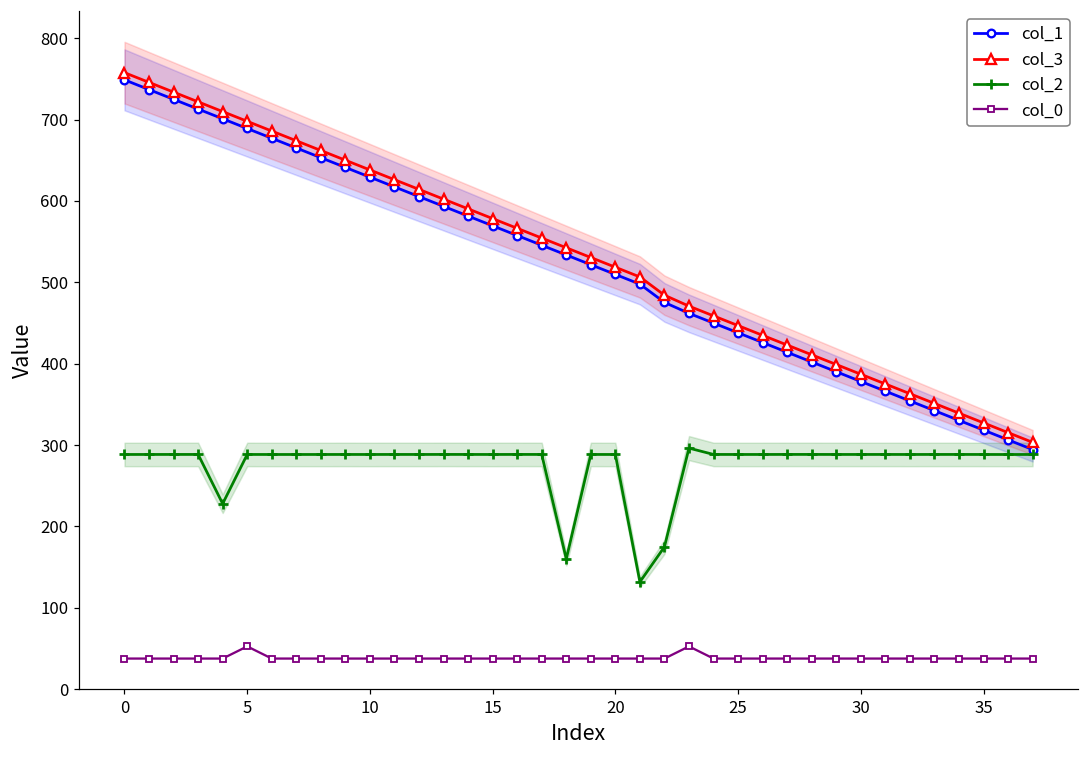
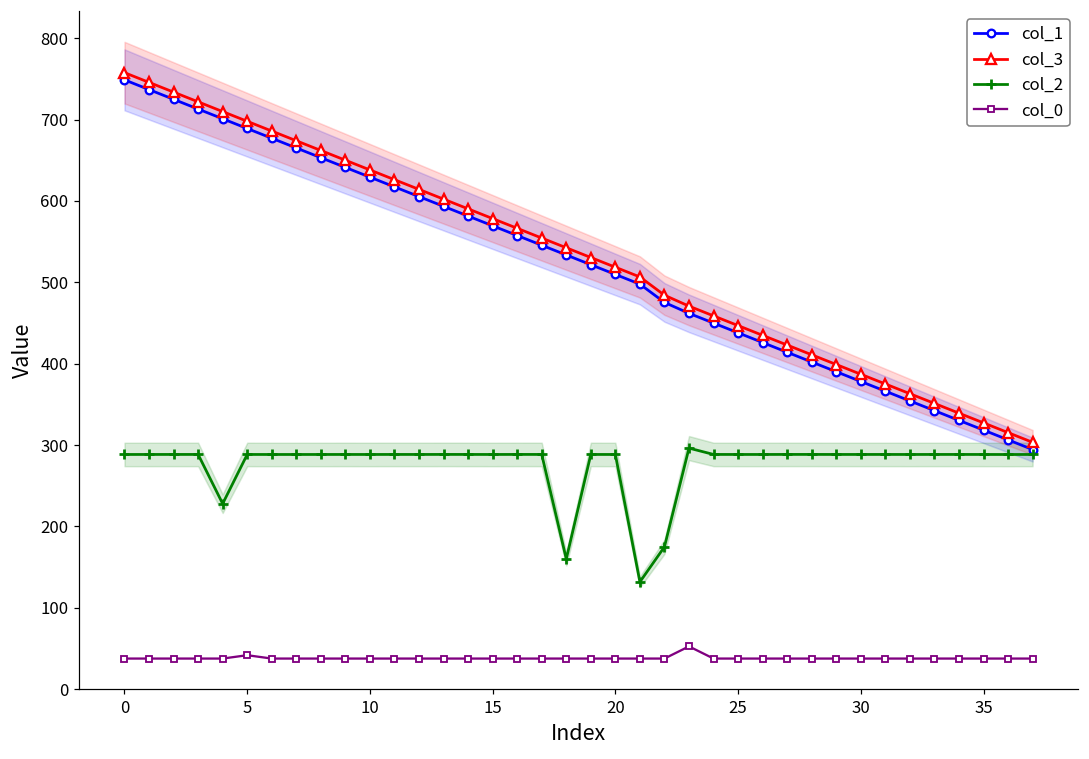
col_0, 5: 50 -> 40
